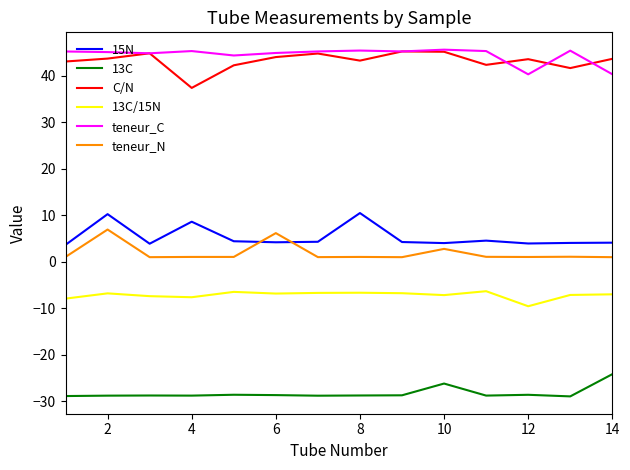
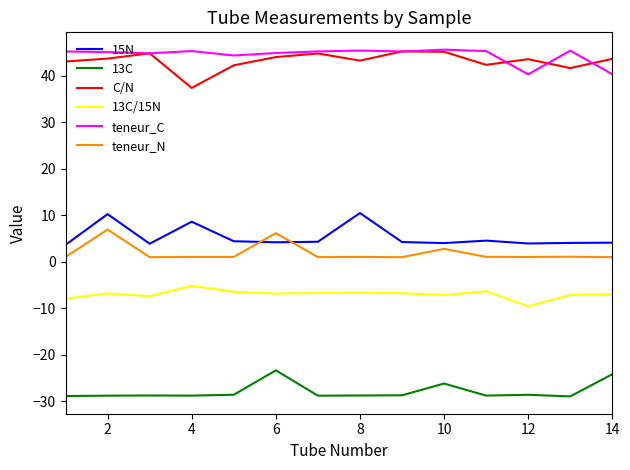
13C/15N, 4: -8 -> -5
13C, 6: -29 -> -23
